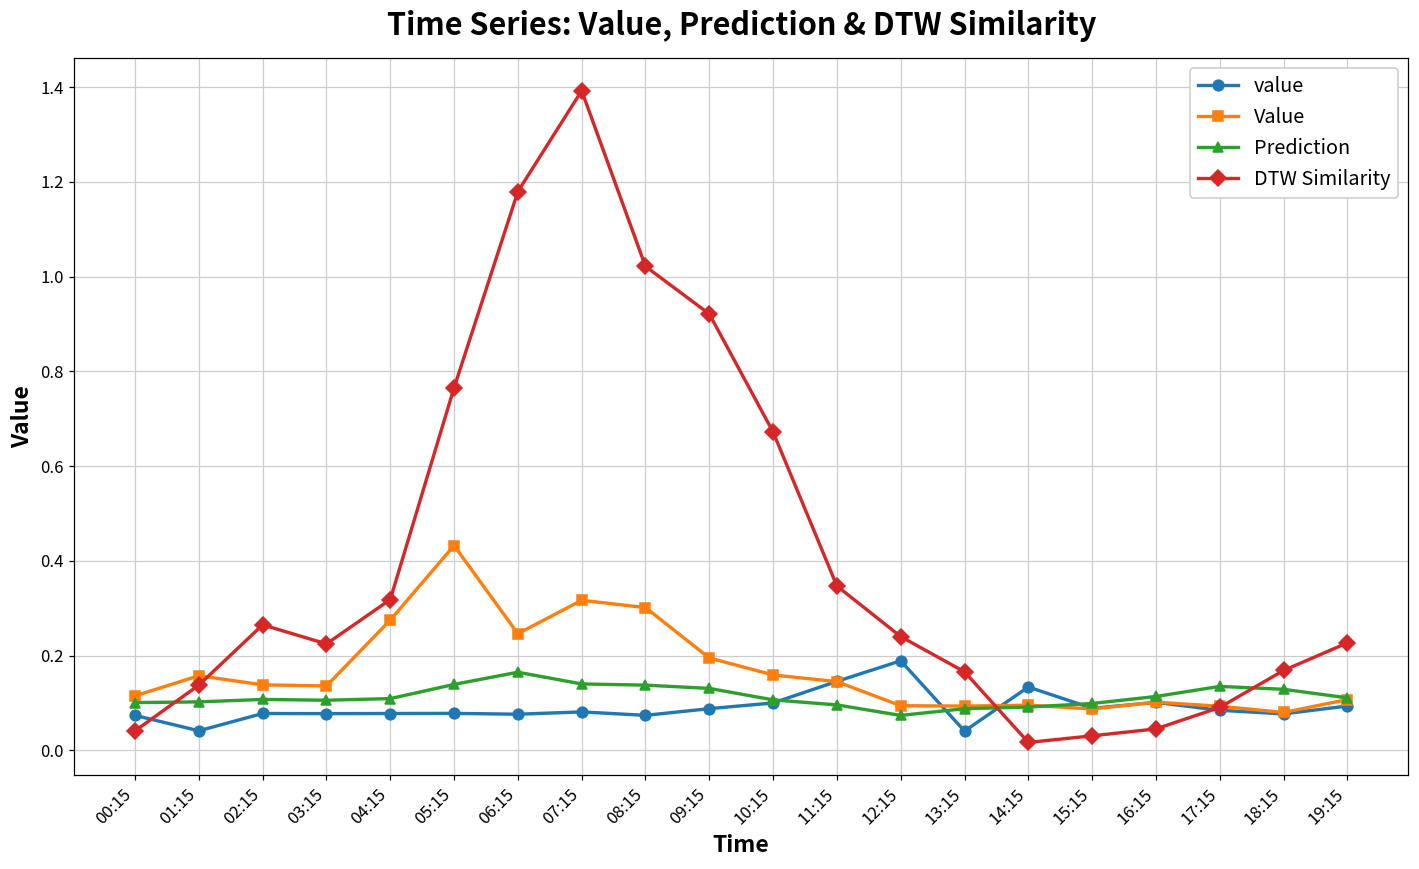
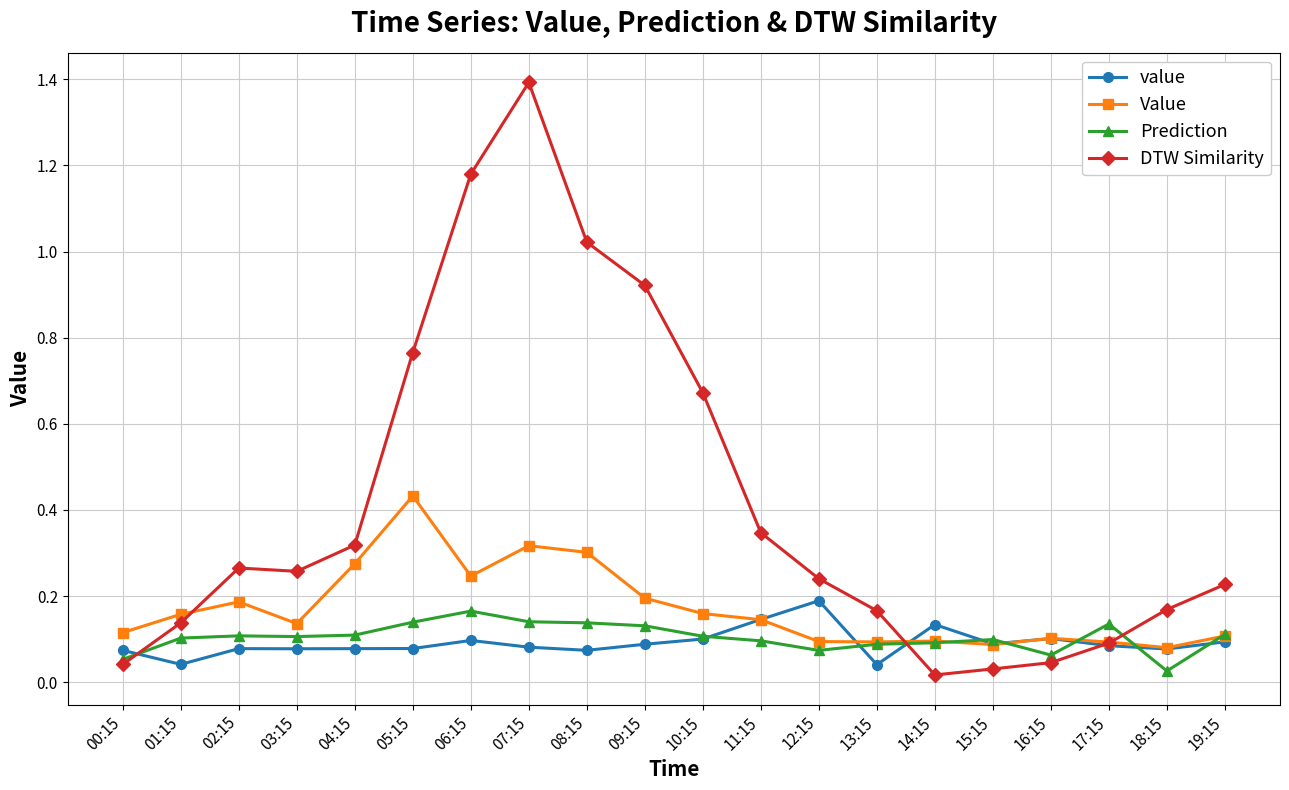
Prediction, 00:15: 0.10 -> 0.05
Value, 02:15: 0.14 -> 0.19
DTW Similarity, 03:15: 0.22 -> 0.26
value, 06:15: 0.08 -> 0.10
Prediction, 16:15: 0.11 -> 0.06
Prediction, 18:15: 0.13 -> 0.03
